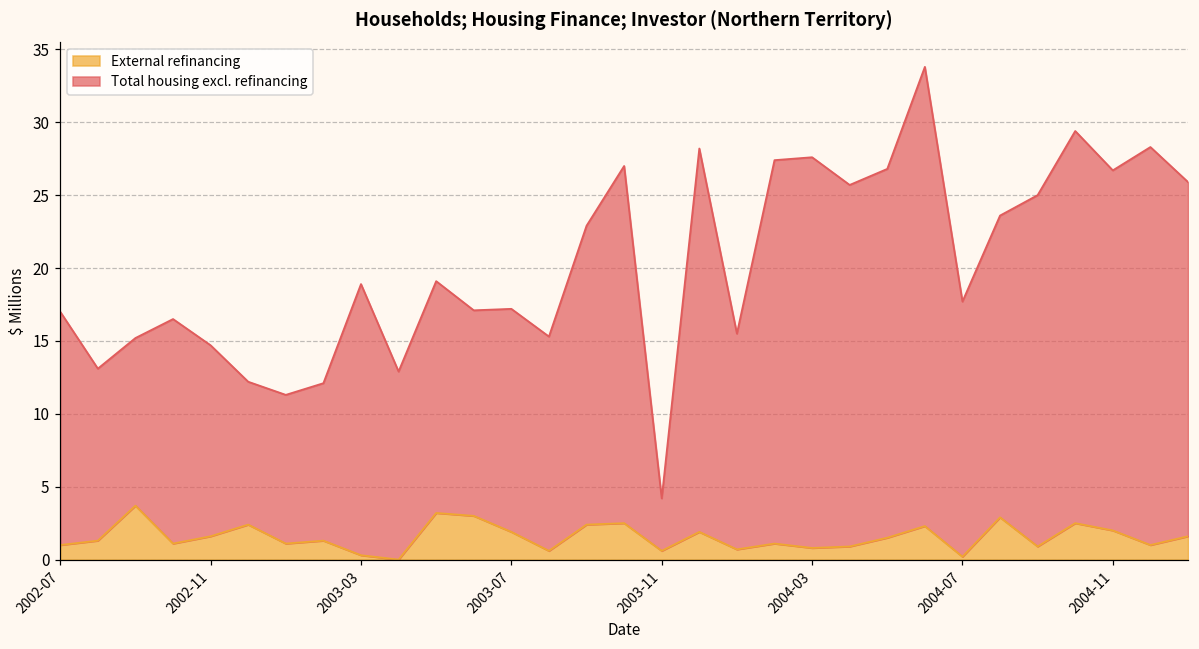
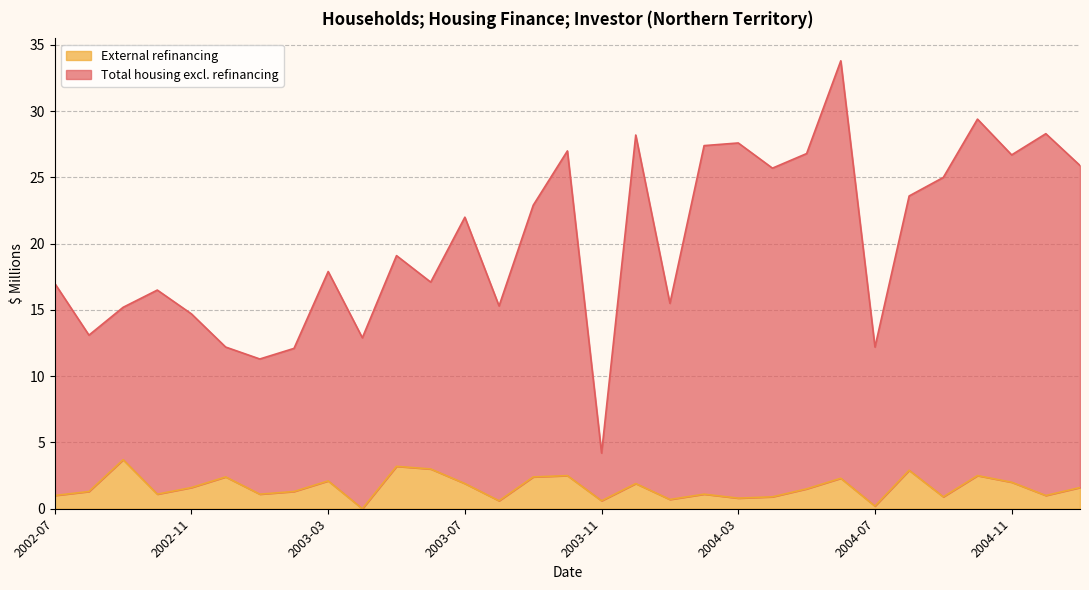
External refinancing, 2003-03: 0.3 -> 2.1
Total housing excl. refinancing, 2003-03: 18.6 -> 15.8
Total housing excl. refinancing, 2003-07: 15.3 -> 20.1
Total housing excl. refinancing, 2004-07: 17.5 -> 12.0
